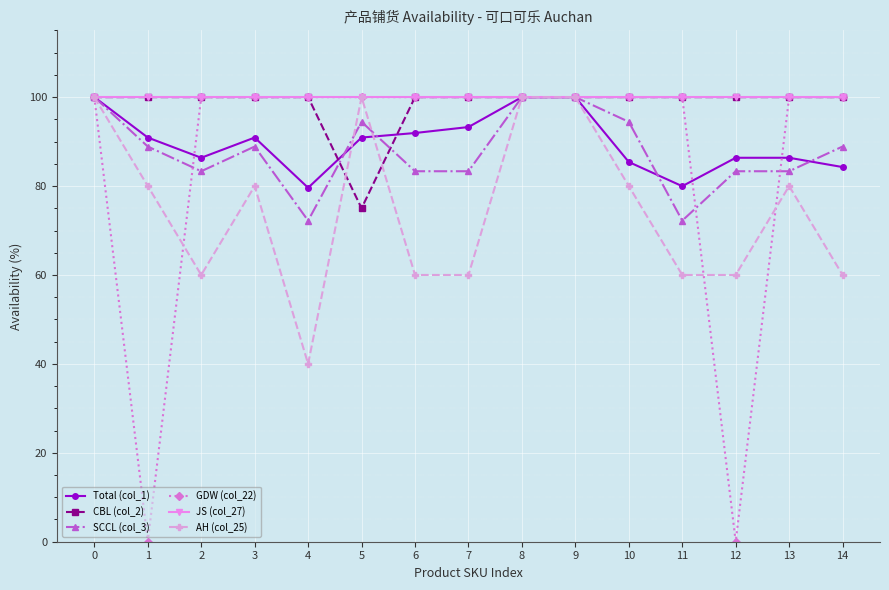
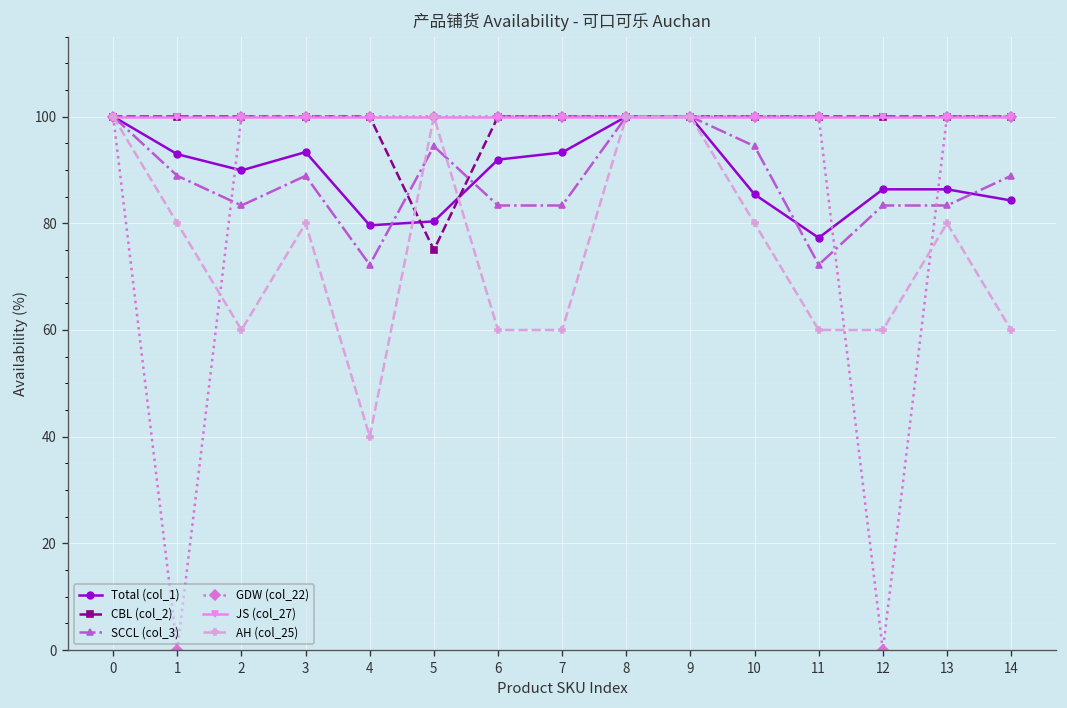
Total (col_1), 1: 91 -> 93
Total (col_1), 2: 86 -> 90
Total (col_1), 3: 91 -> 93
Total (col_1), 5: 91 -> 80
Total (col_1), 11: 80 -> 77
